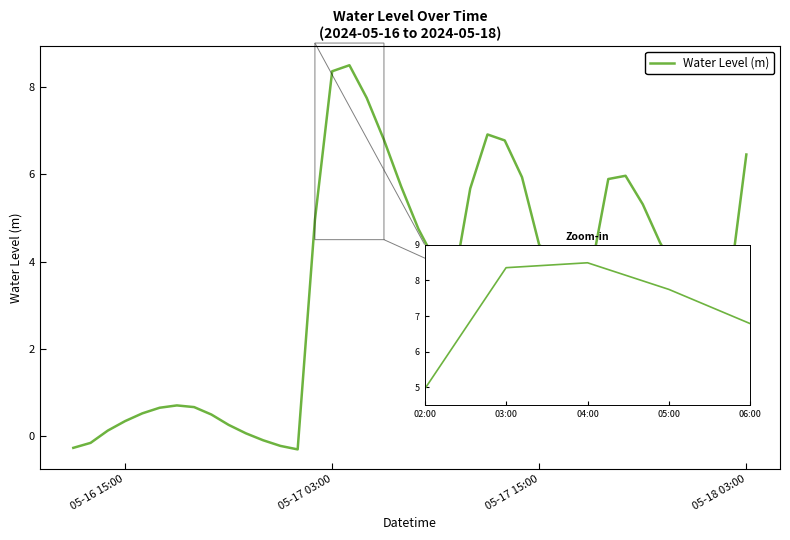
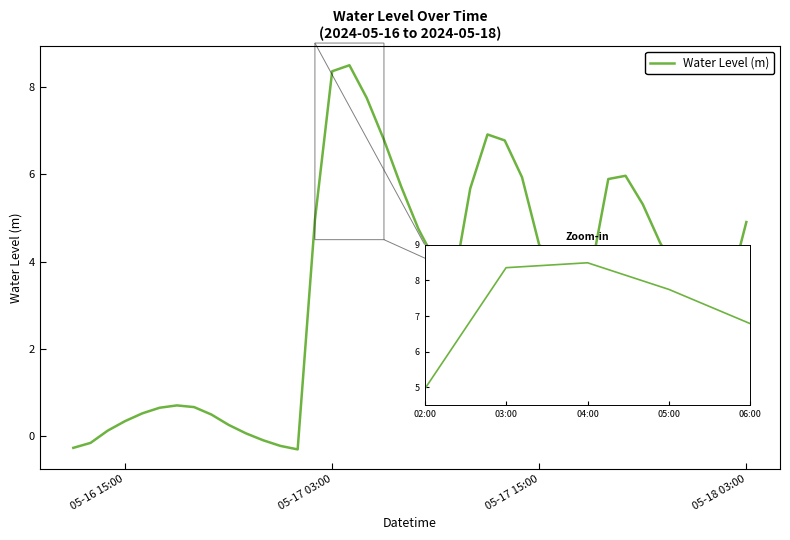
05-18 03:00: 6.4 -> 4.9
